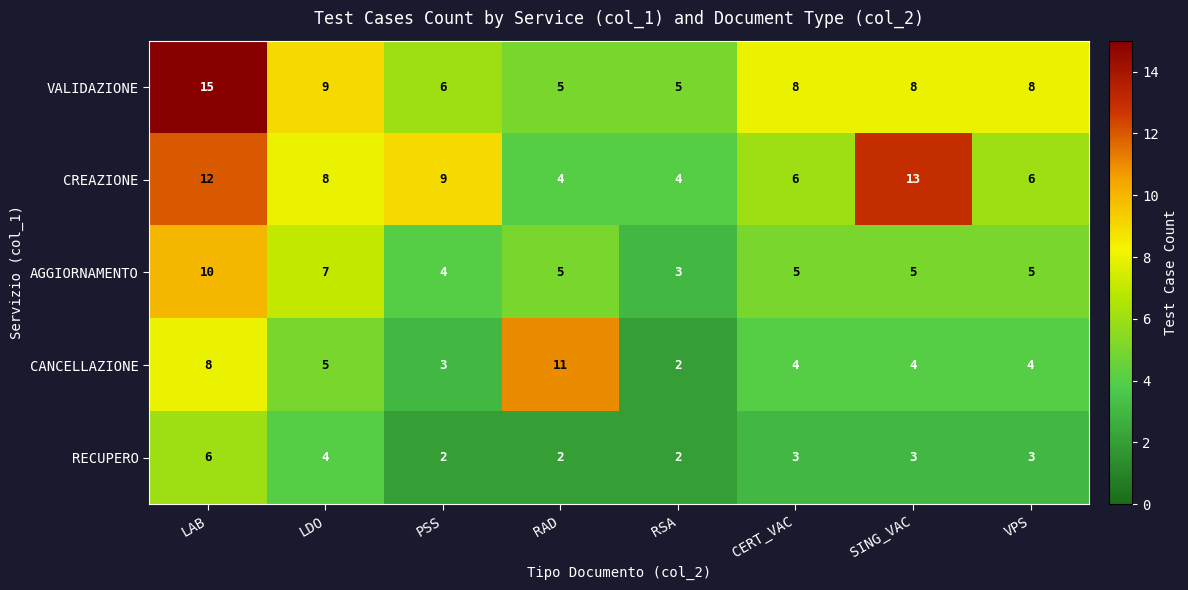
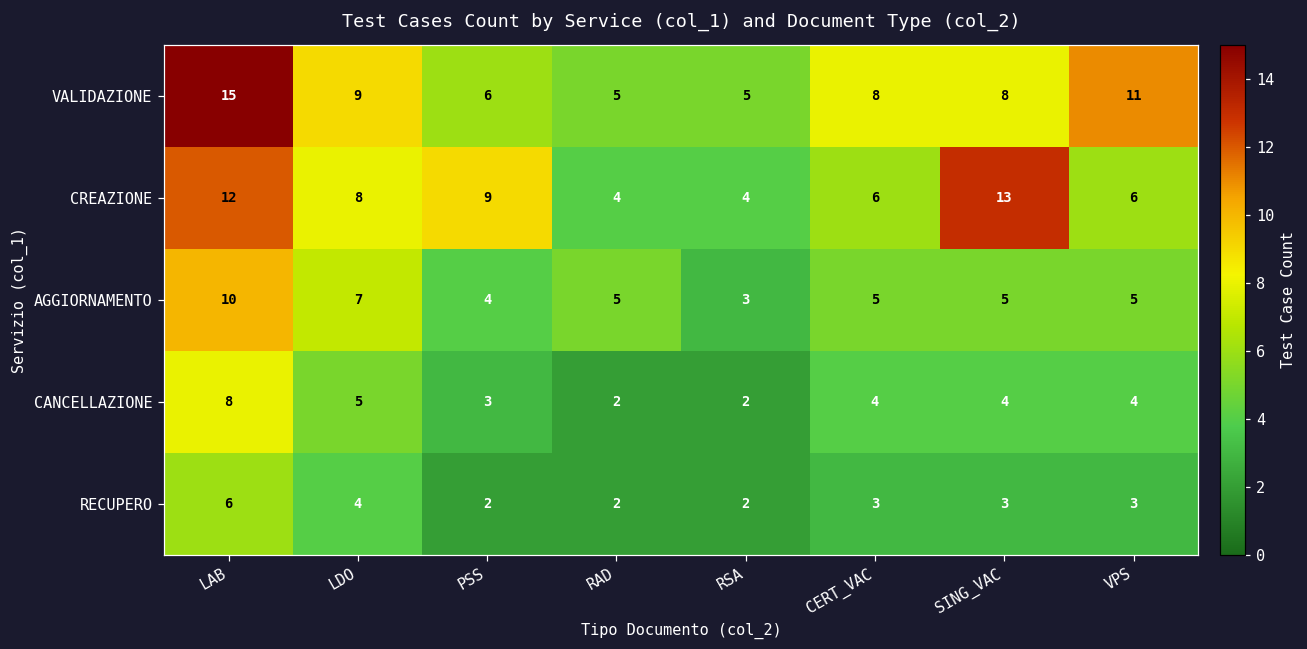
VALIDAZIONE, VPS: 8 -> 11
CANCELLAZIONE, RAD: 11 -> 2
